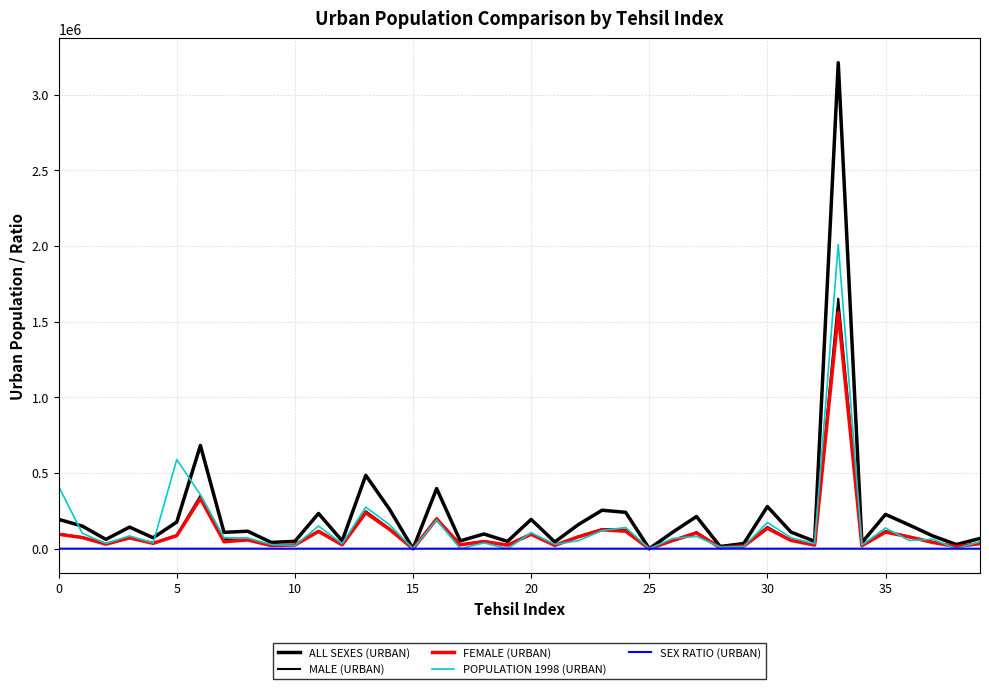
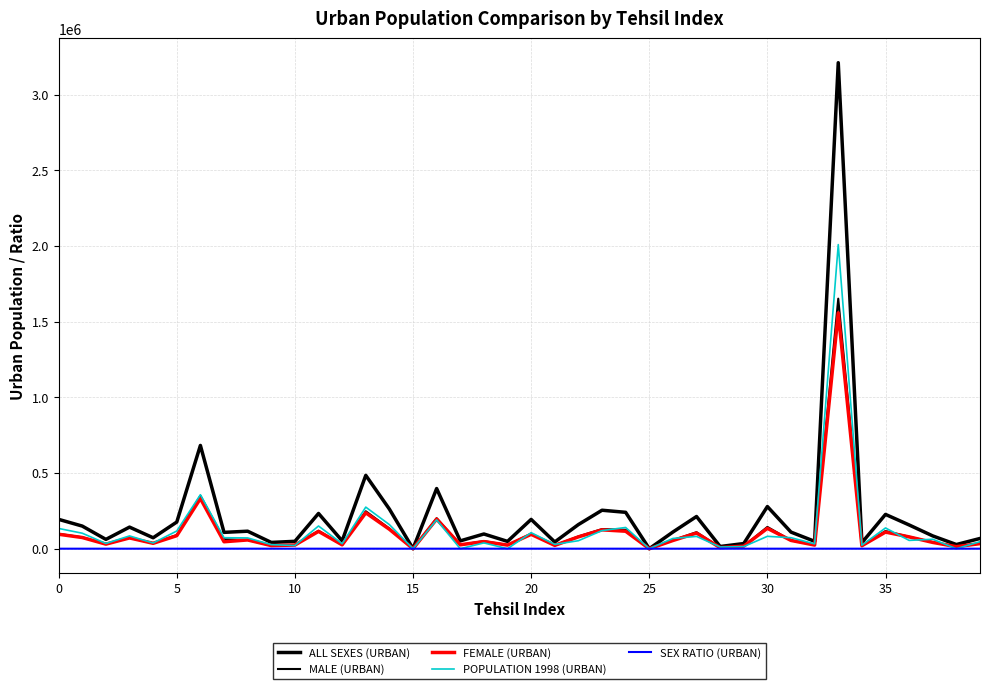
POPULATION 1998 (URBAN), 0: 410000 -> 130000
POPULATION 1998 (URBAN), 5: 590000 -> 120000
POPULATION 1998 (URBAN), 30: 170000 -> 80000
